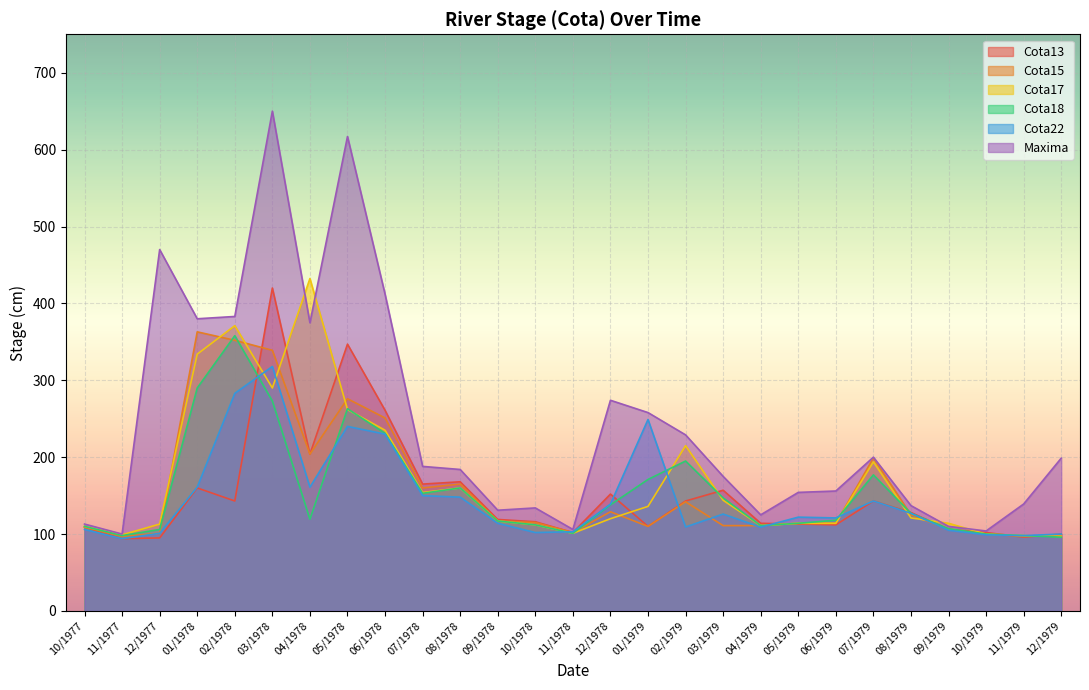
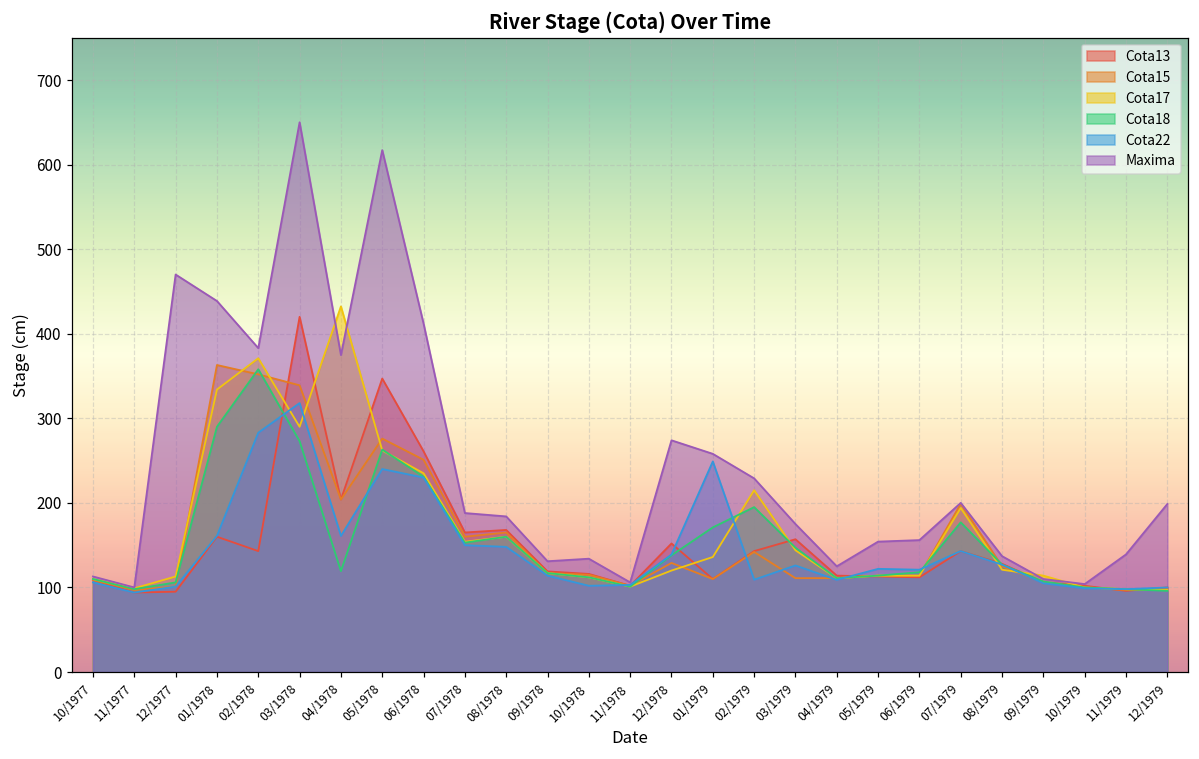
Maxima, 01/1978: 380 -> 440
